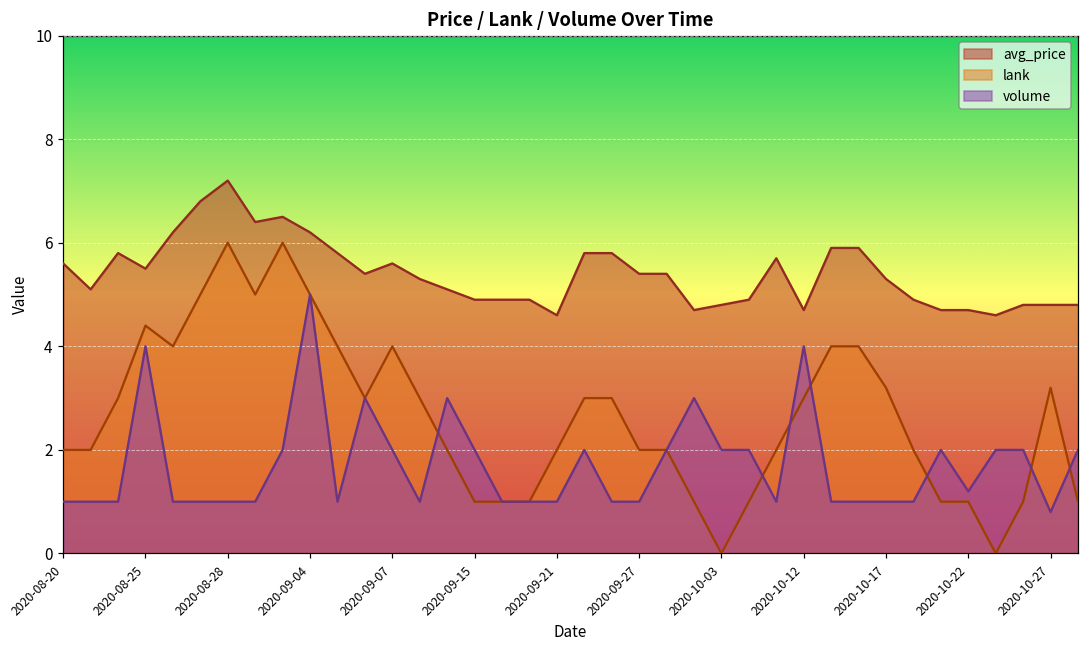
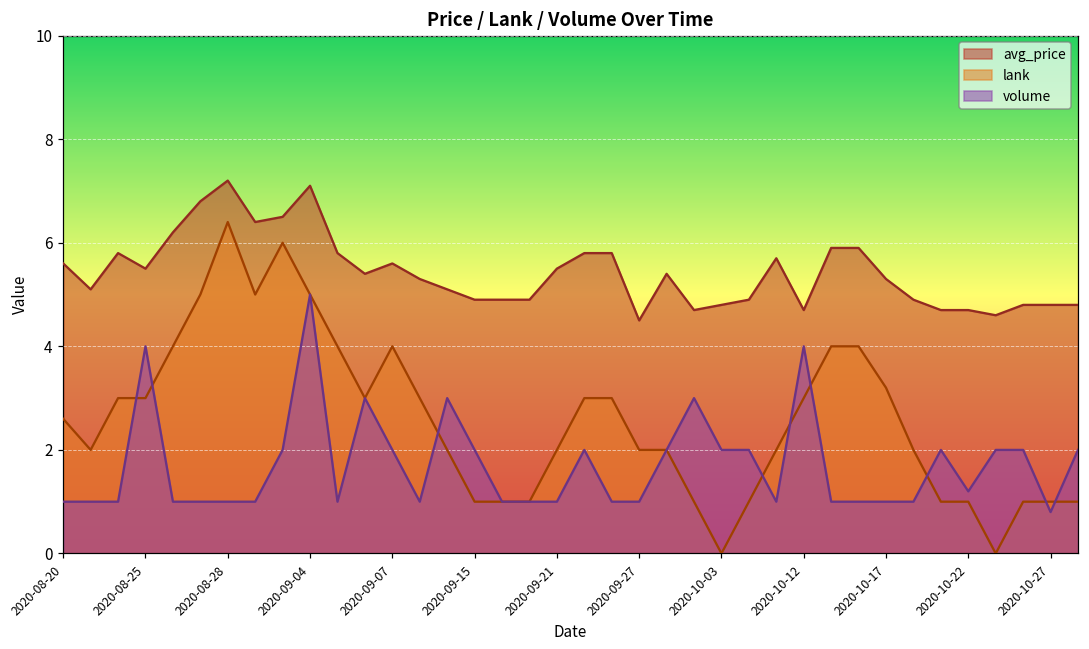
lank, 2020-08-20: 2.0 -> 2.6
lank, 2020-08-25: 4.4 -> 3.0
lank, 2020-08-28: 6.0 -> 6.4
avg_price, 2020-09-04: 6.2 -> 7.1
avg_price, 2020-09-21: 4.6 -> 5.5
avg_price, 2020-09-27: 5.4 -> 4.5
lank, 2020-10-27: 3.2 -> 1.0
